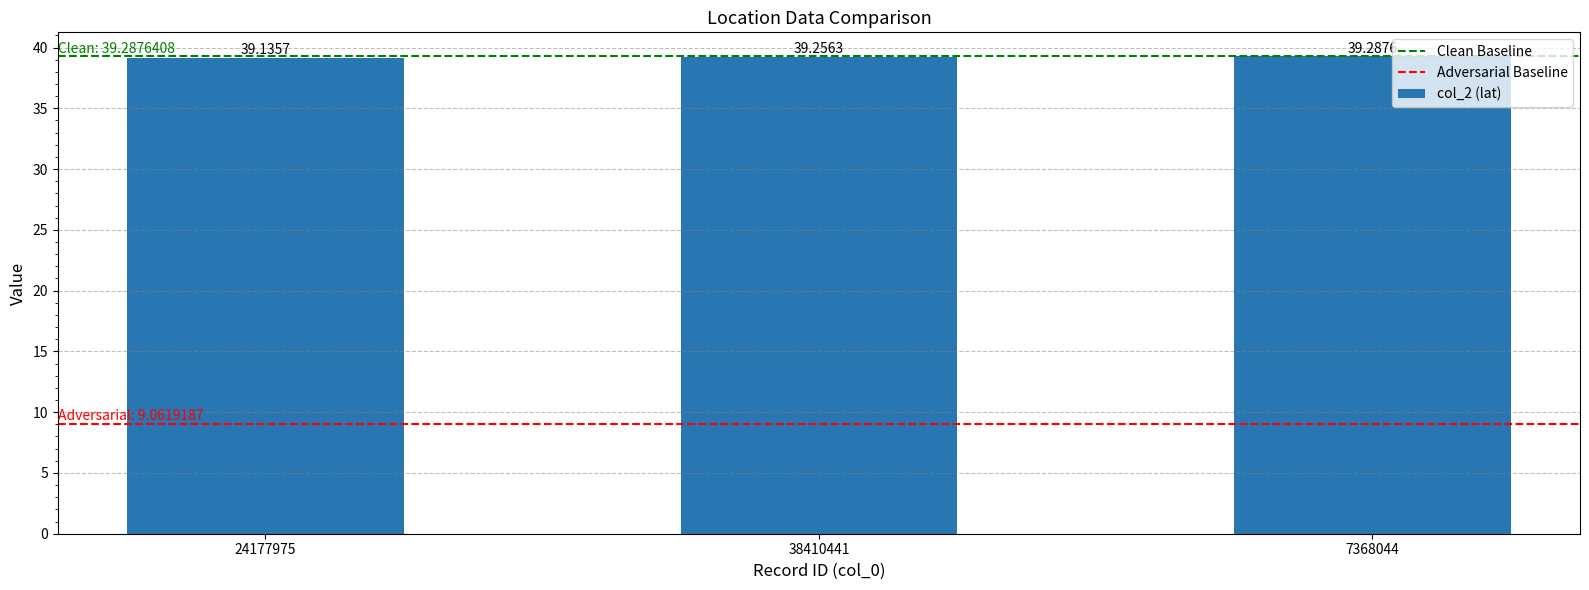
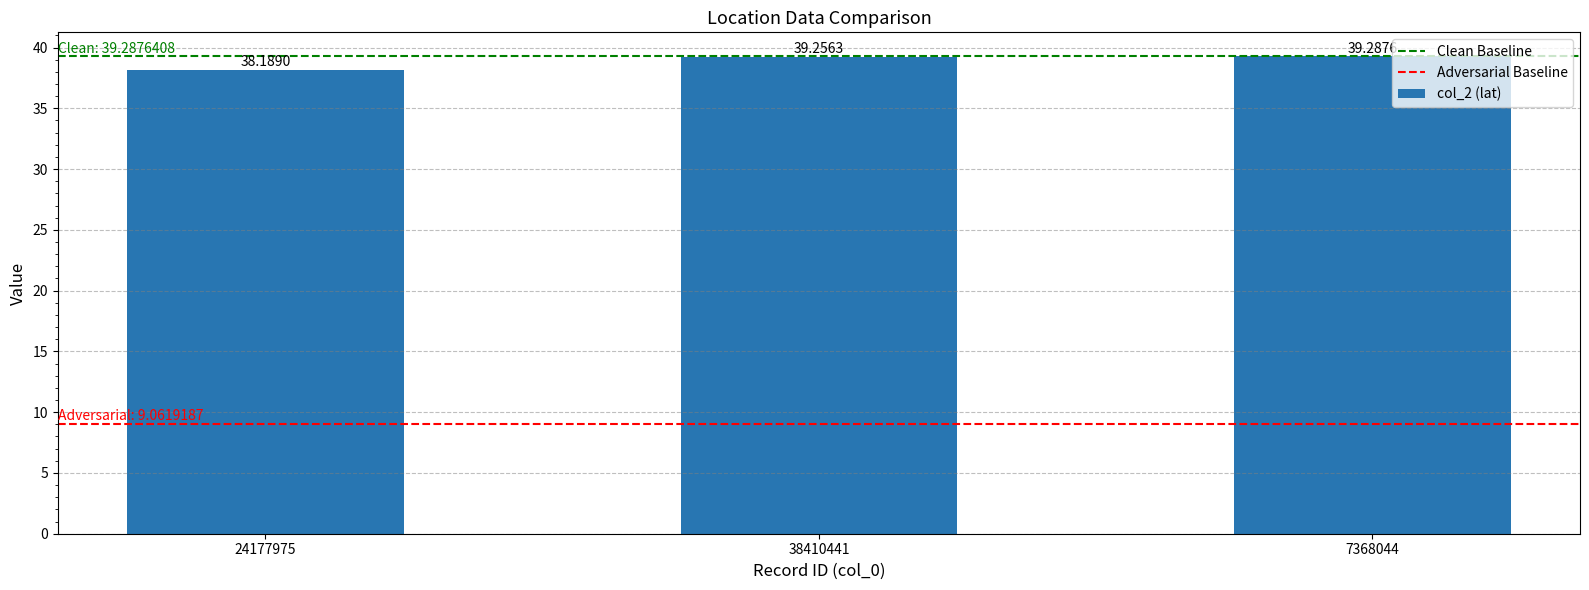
24177975: 39.1357 -> 38.1890
